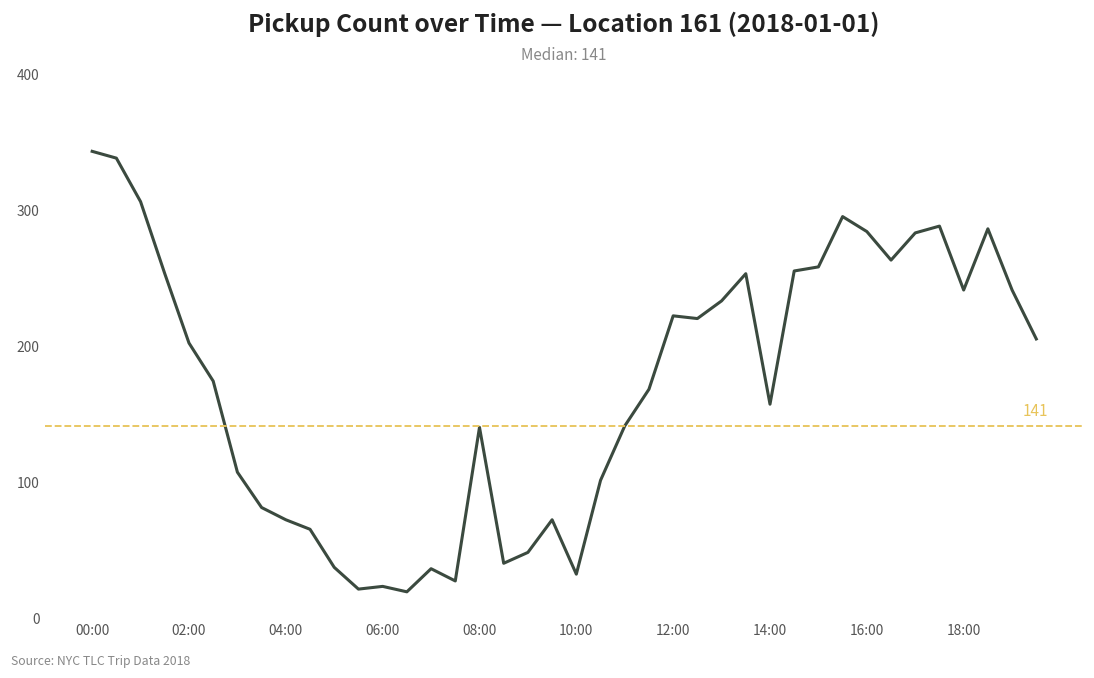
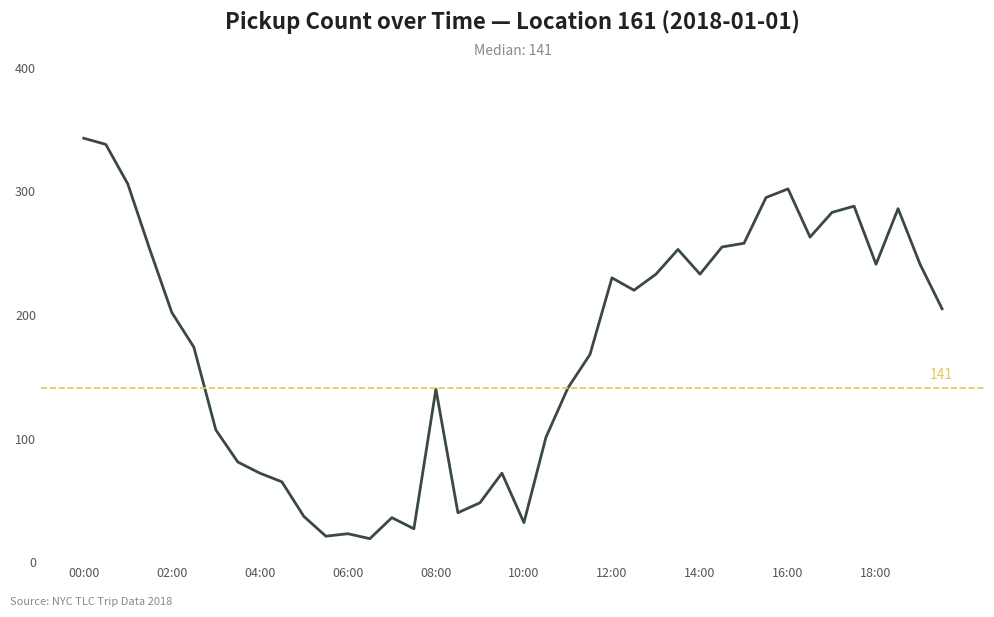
12:00: 222 -> 230
14:00: 157 -> 233
16:00: 284 -> 302
